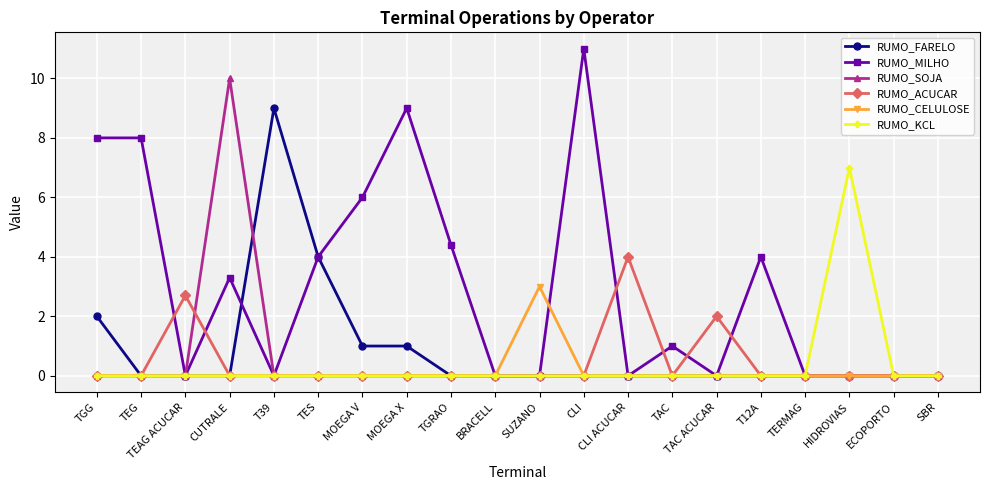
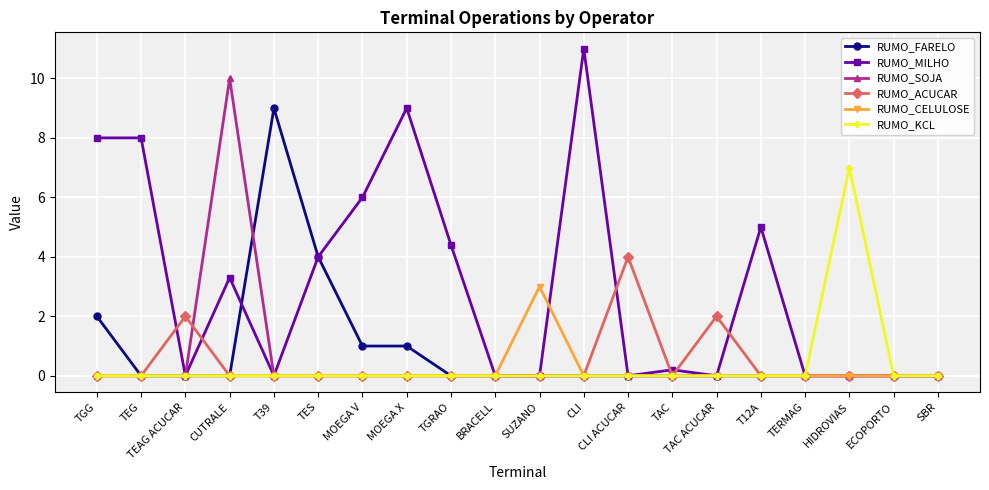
RUMO_ACUCAR, TEAG ACUCAR: 2.7 -> 2.0
RUMO_MILHO, TAC: 1.0 -> 0.2
RUMO_MILHO, T12A: 4 -> 5
